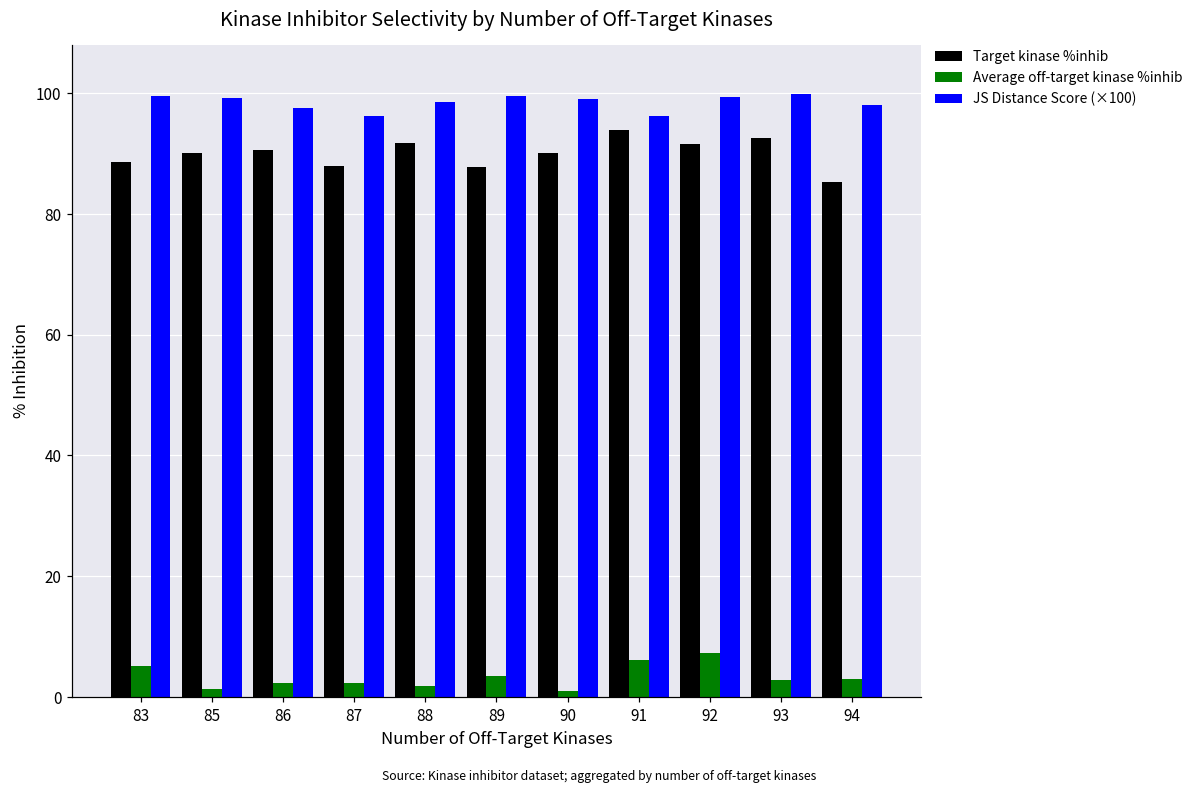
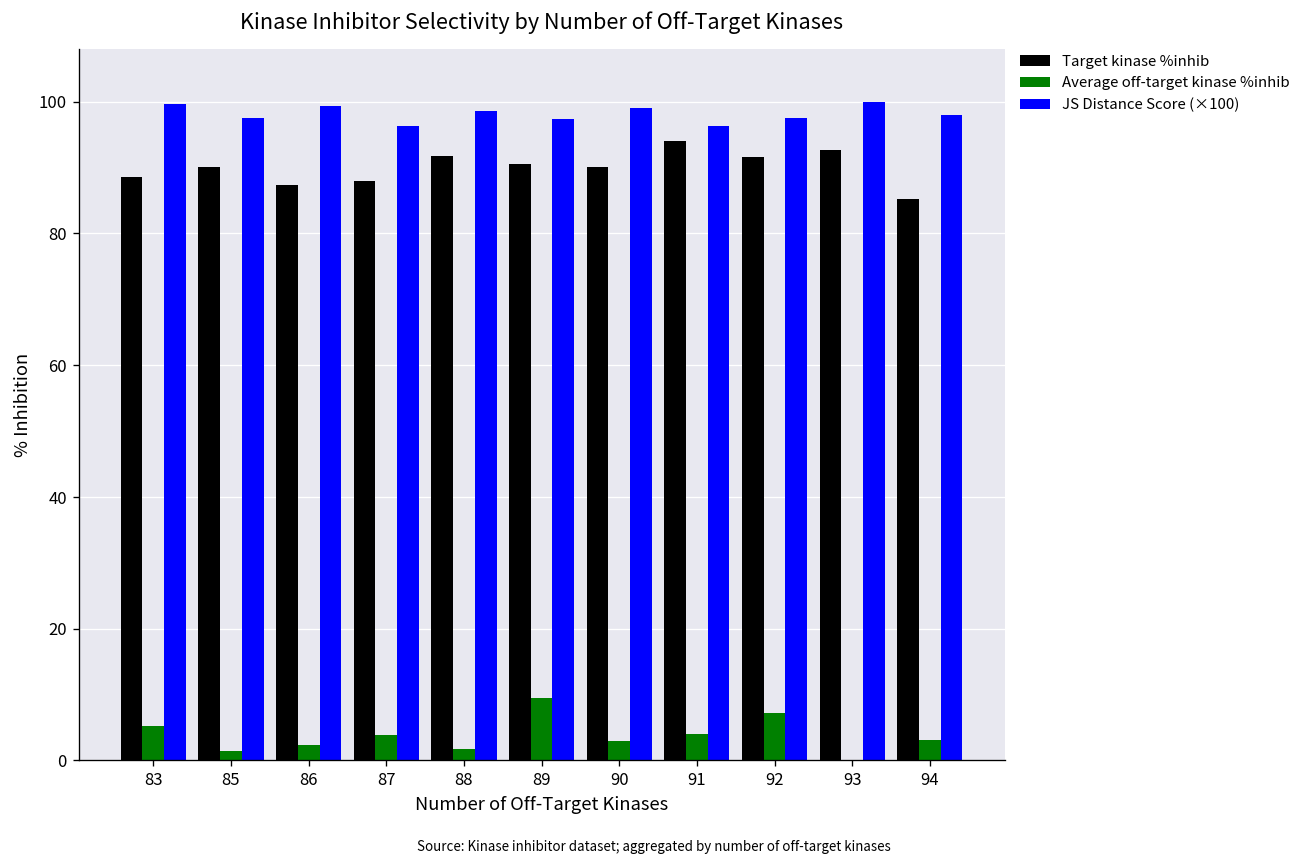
JS Distance Score (×100), 85: 99 -> 98
Target kinase %inhib, 86: 91 -> 87
JS Distance Score (×100), 86: 98 -> 99
Average off-target kinase %inhib, 87: 2 -> 4
Target kinase %inhib, 89: 88 -> 91
Average off-target kinase %inhib, 89: 3 -> 9
JS Distance Score (×100), 89: 100 -> 97
Average off-target kinase %inhib, 90: 1 -> 3
Average off-target kinase %inhib, 91: 6 -> 4
JS Distance Score (×100), 92: 99 -> 98
Average off-target kinase %inhib, 93: 3 -> 0
